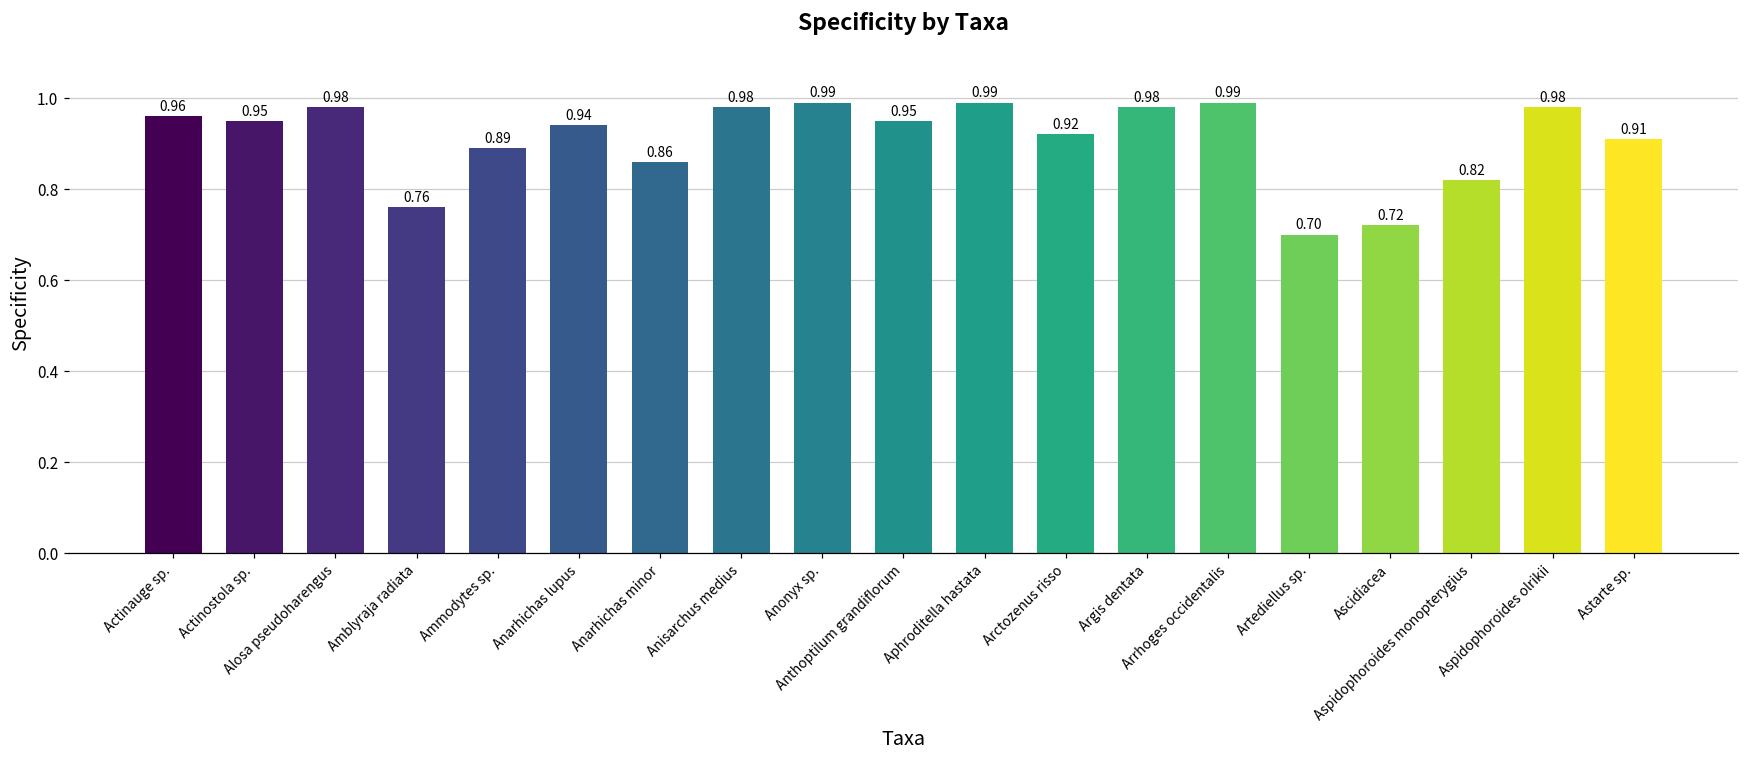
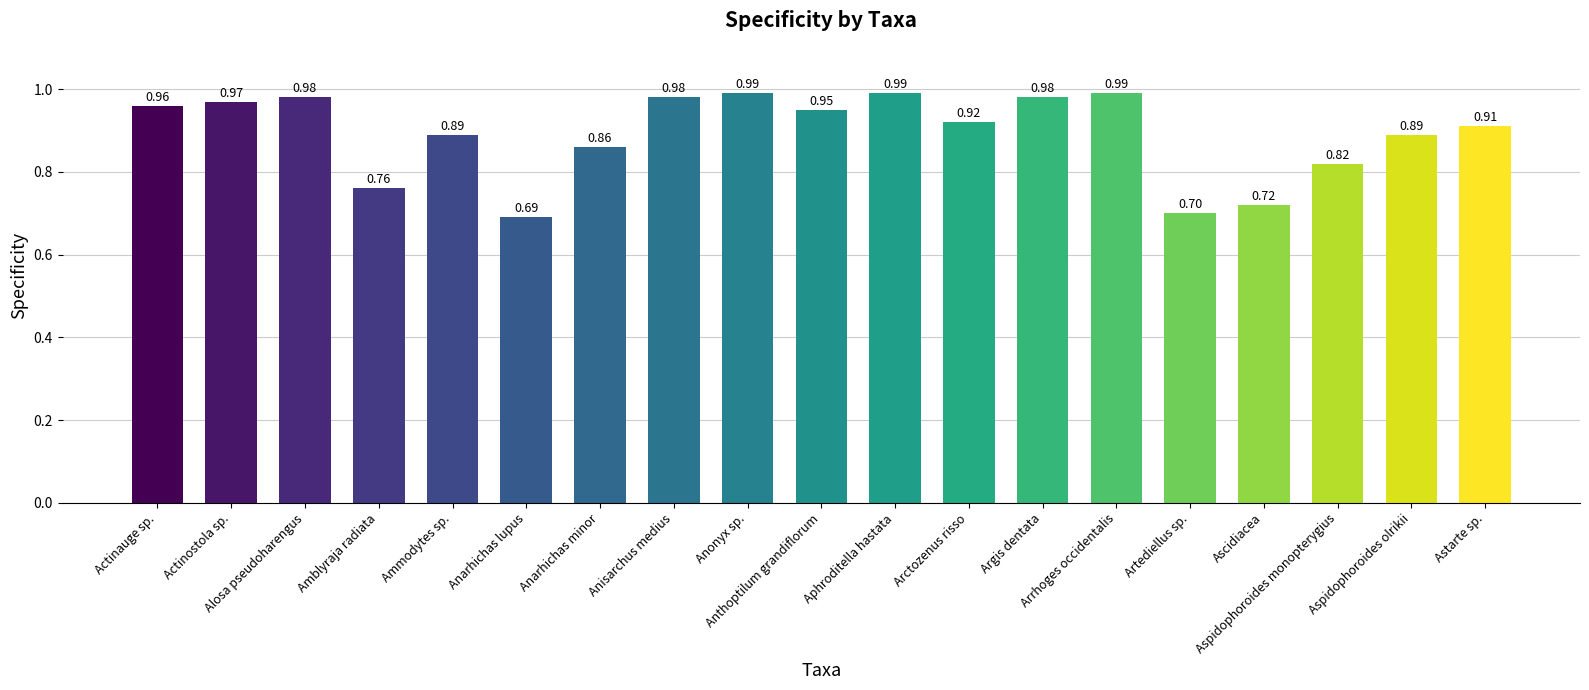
Actinostola sp.: 0.95 -> 0.97
Anarhichas lupus: 0.94 -> 0.69
Aspidophoroides olrikii: 0.98 -> 0.89
